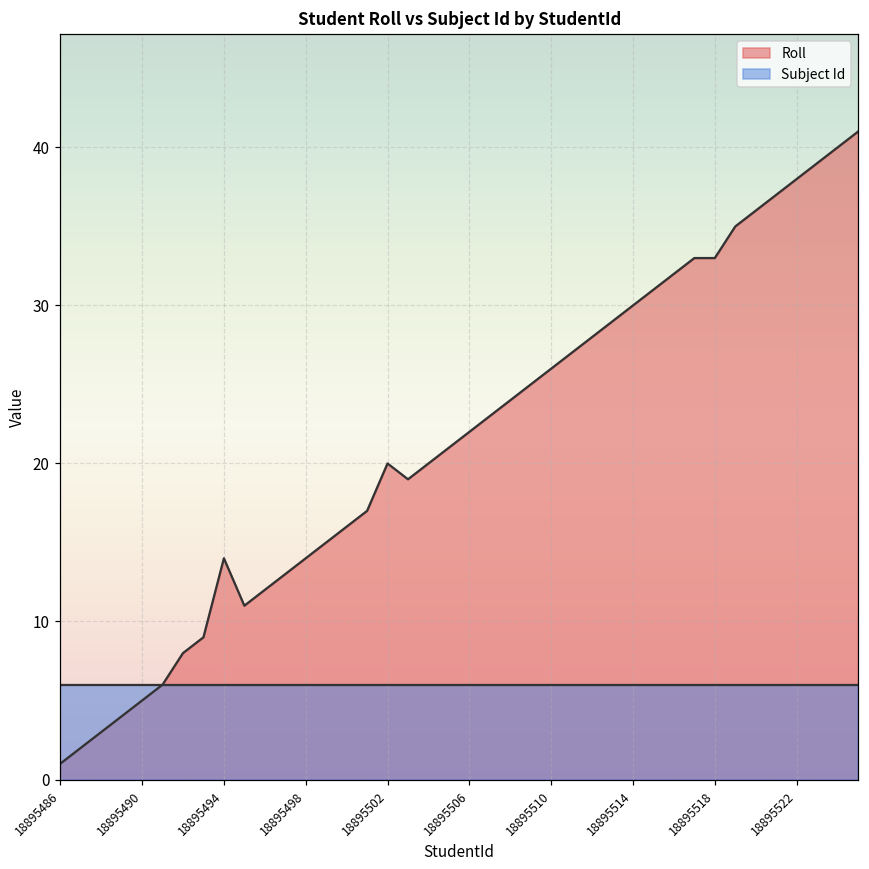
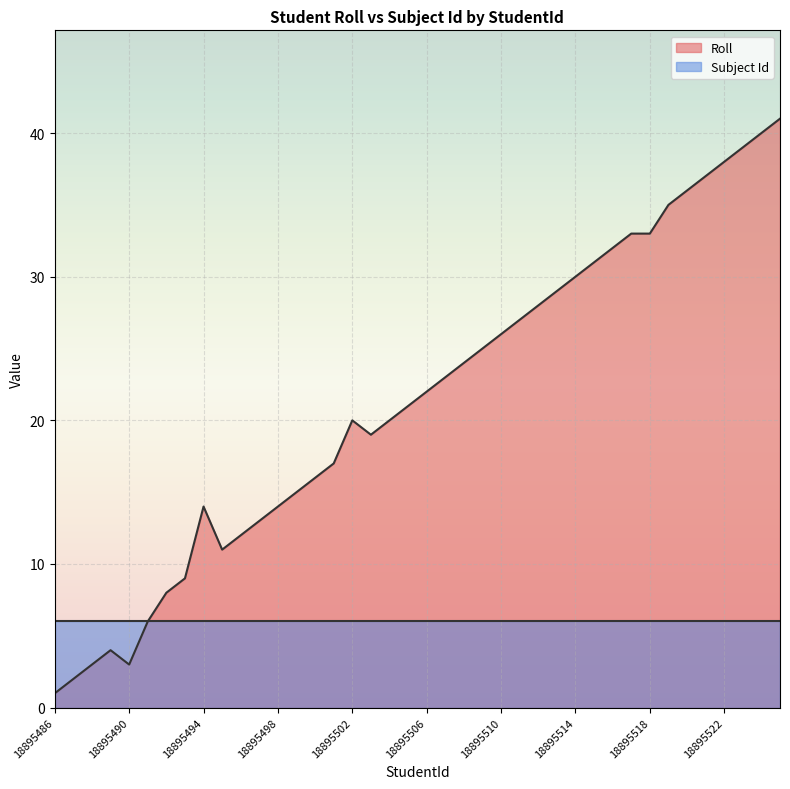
Roll, 18895490: 5 -> 3
